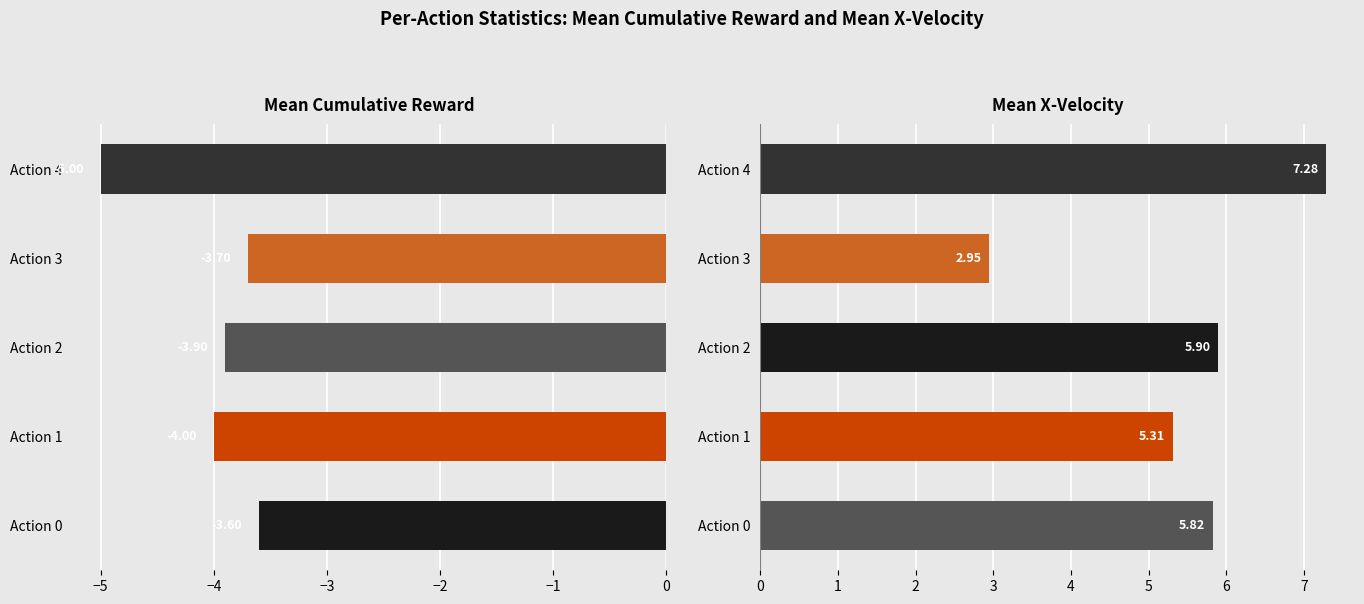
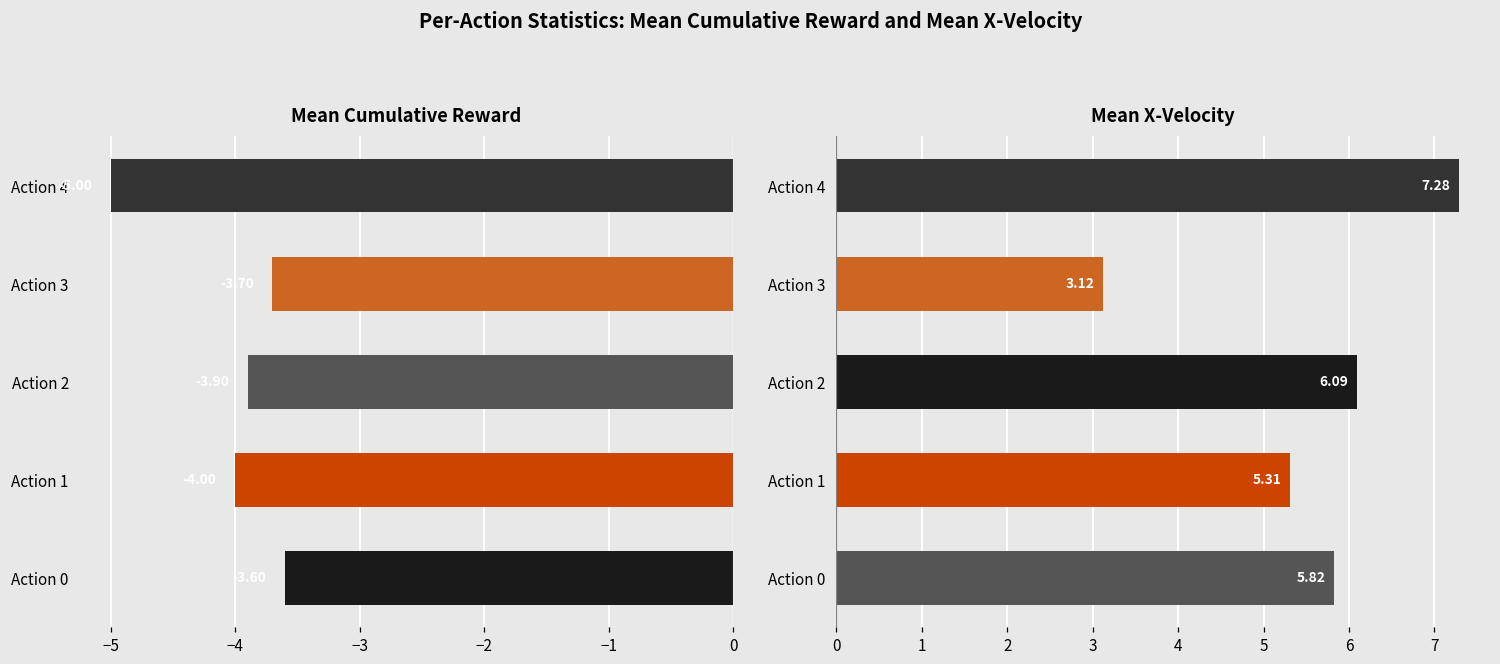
Mean X-Velocity, Action 3: 2.95 -> 3.12
Mean X-Velocity, Action 2: 5.90 -> 6.09
